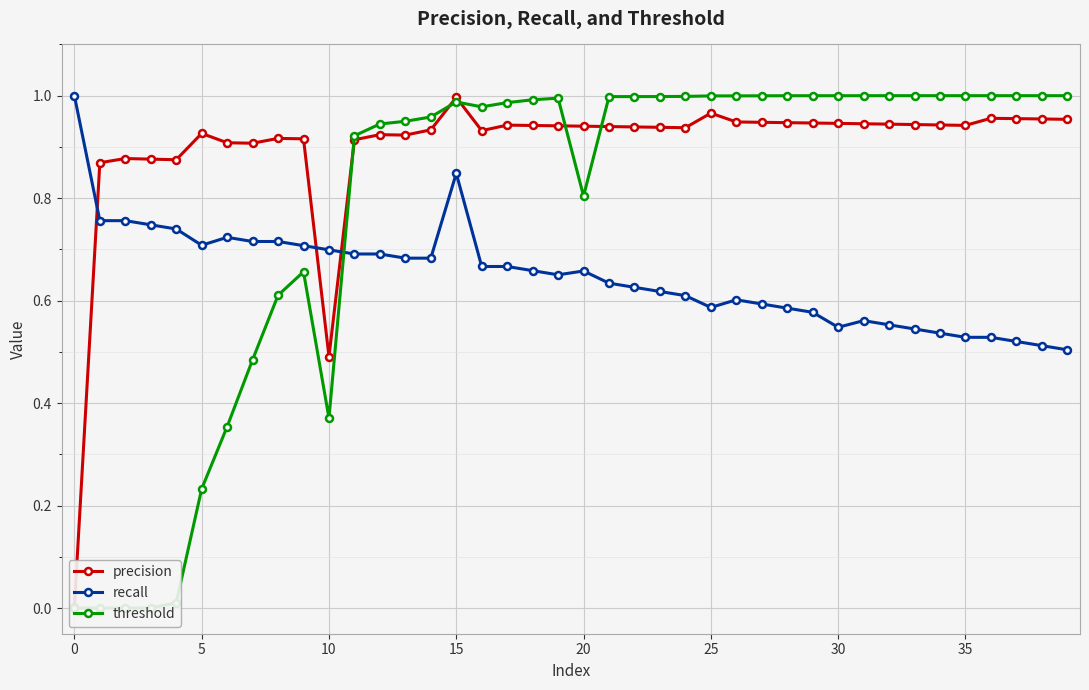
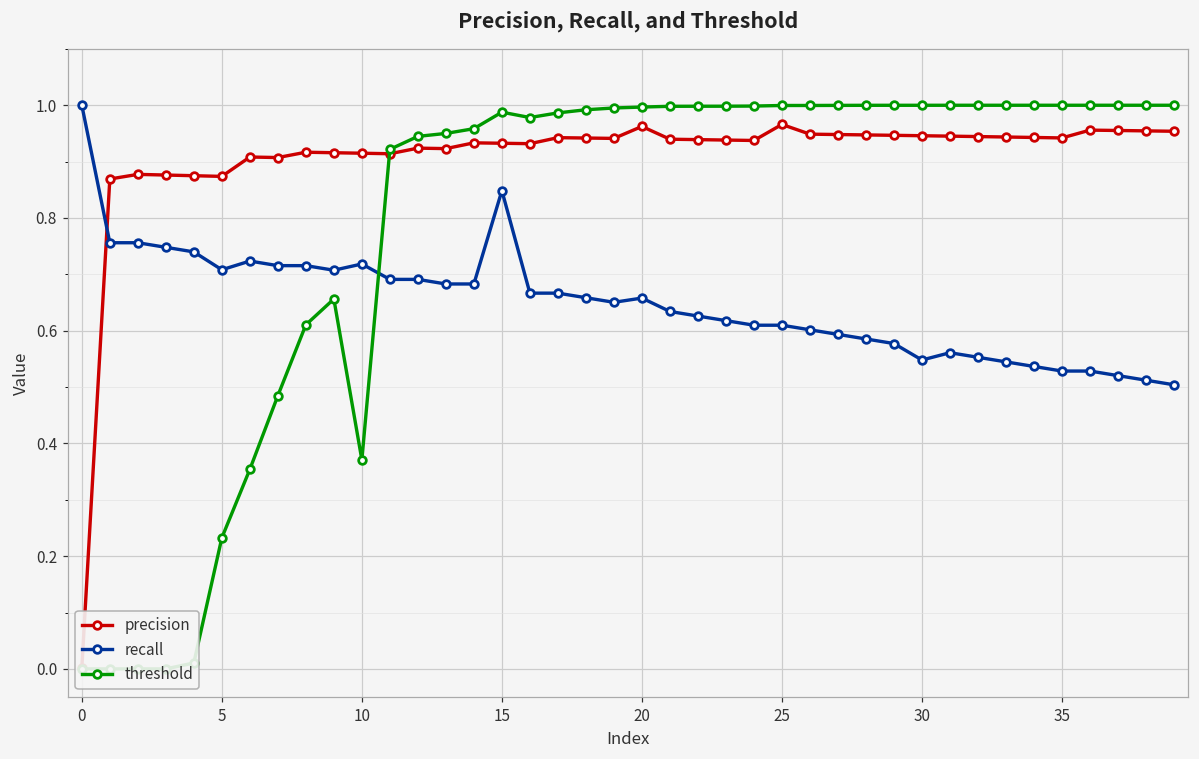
precision, 5: 0.93 -> 0.87
precision, 10: 0.49 -> 0.91
recall, 10: 0.70 -> 0.72
precision, 15: 1.00 -> 0.93
precision, 20: 0.94 -> 0.96
threshold, 20: 0.80 -> 1.00
recall, 25: 0.59 -> 0.61
